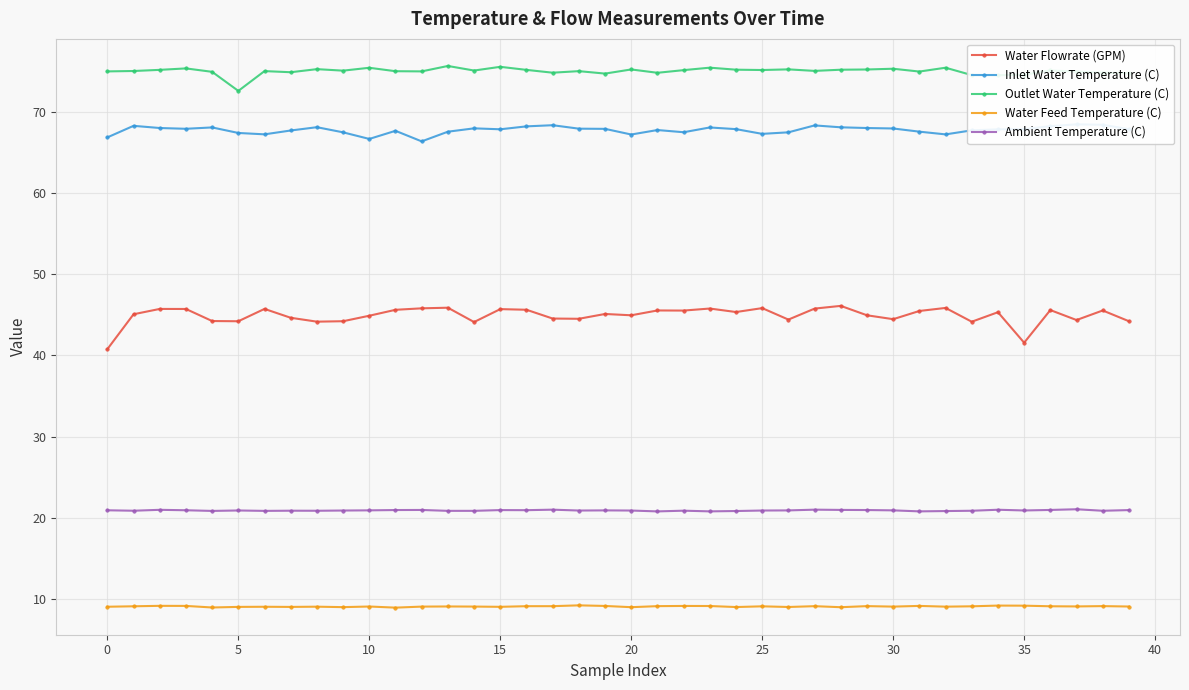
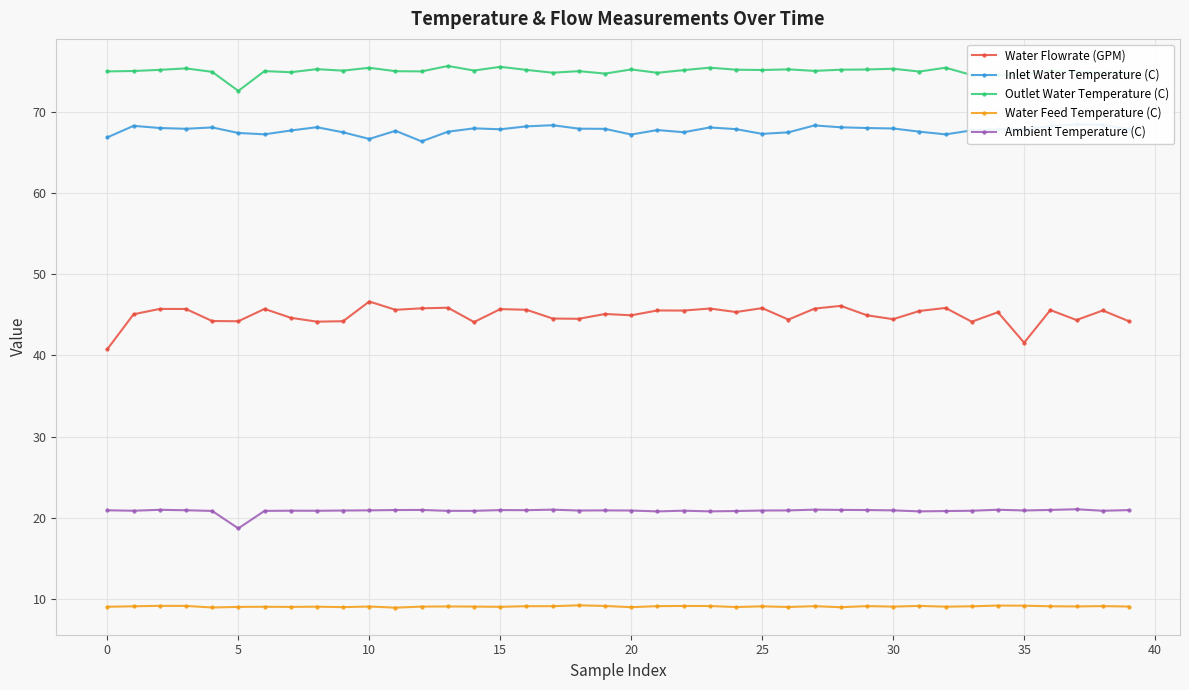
Ambient Temperature (C), 5: 21 -> 19
Water Flowrate (GPM), 10: 45 -> 47
